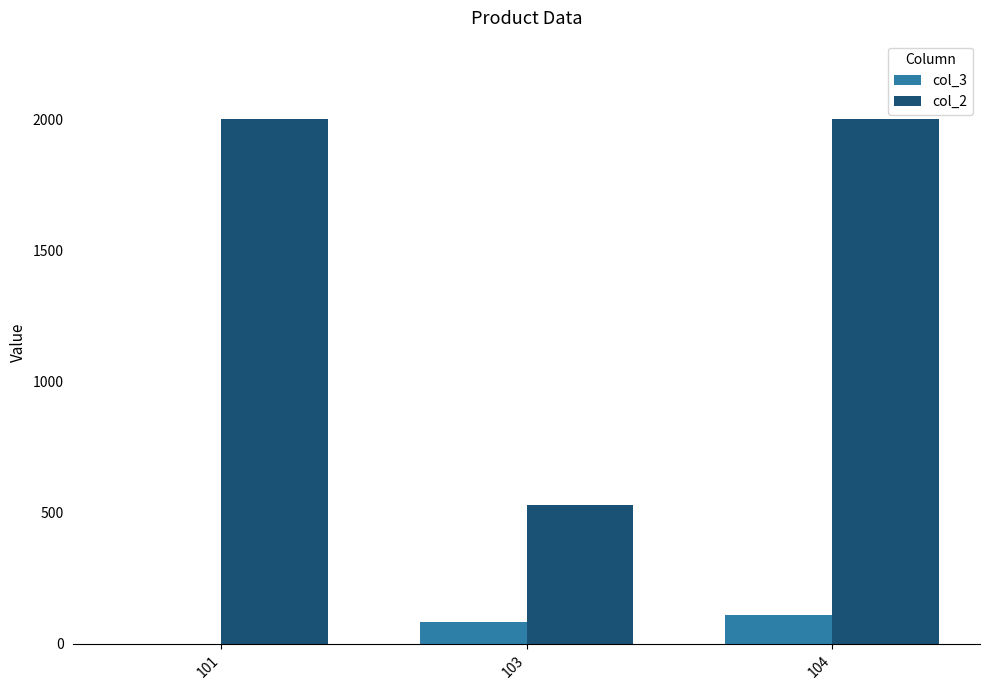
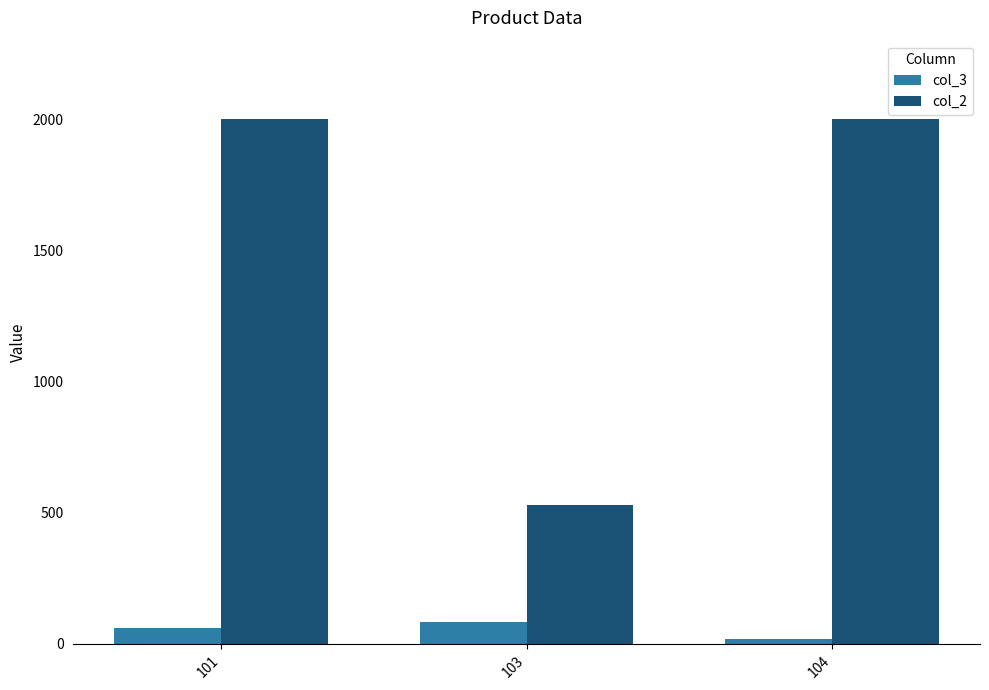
col_3, 101: 0 -> 60
col_3, 104: 110 -> 20
